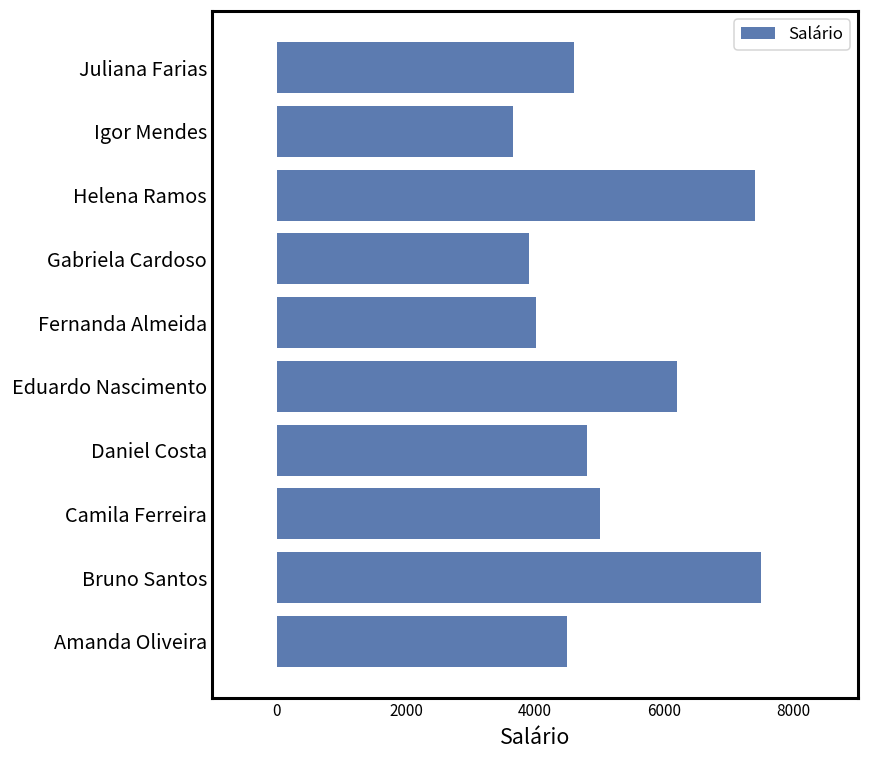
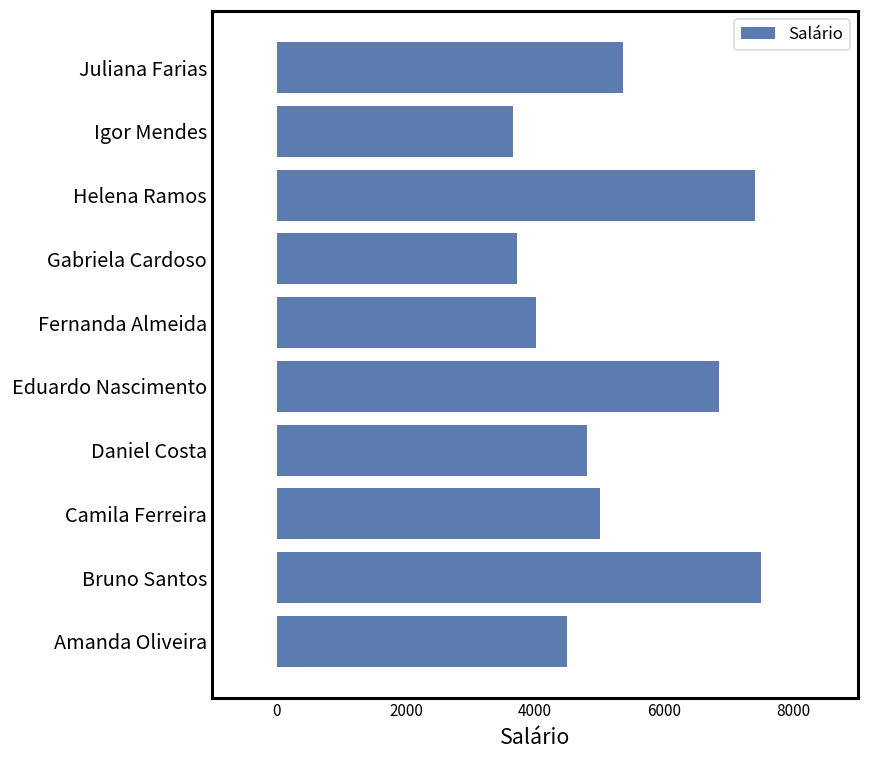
Juliana Farias: 4600 -> 5400
Gabriela Cardoso: 3900 -> 3700
Eduardo Nascimento: 6200 -> 6900
